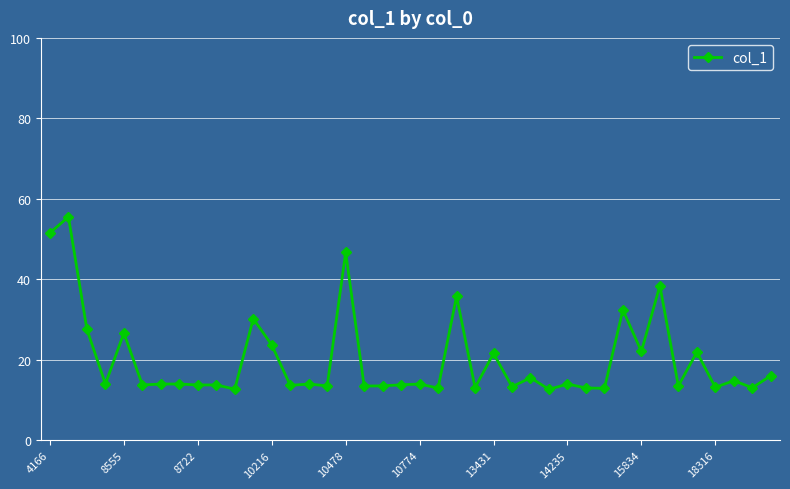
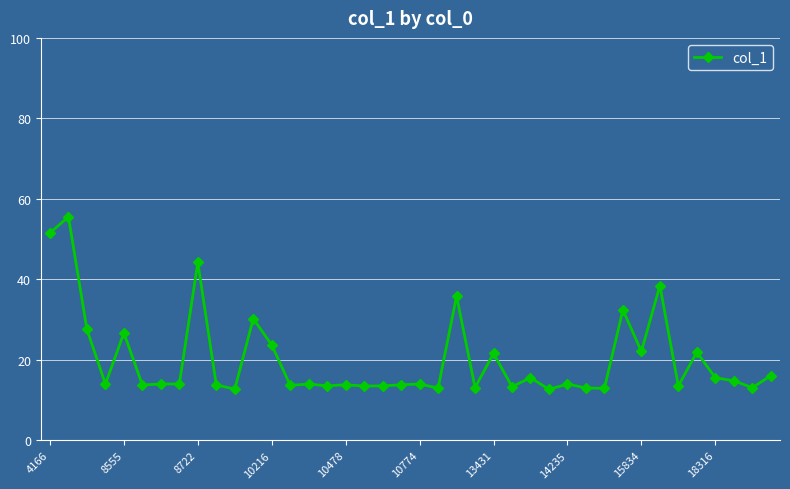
8722: 14 -> 44
10478: 47 -> 14
18316: 13 -> 16
